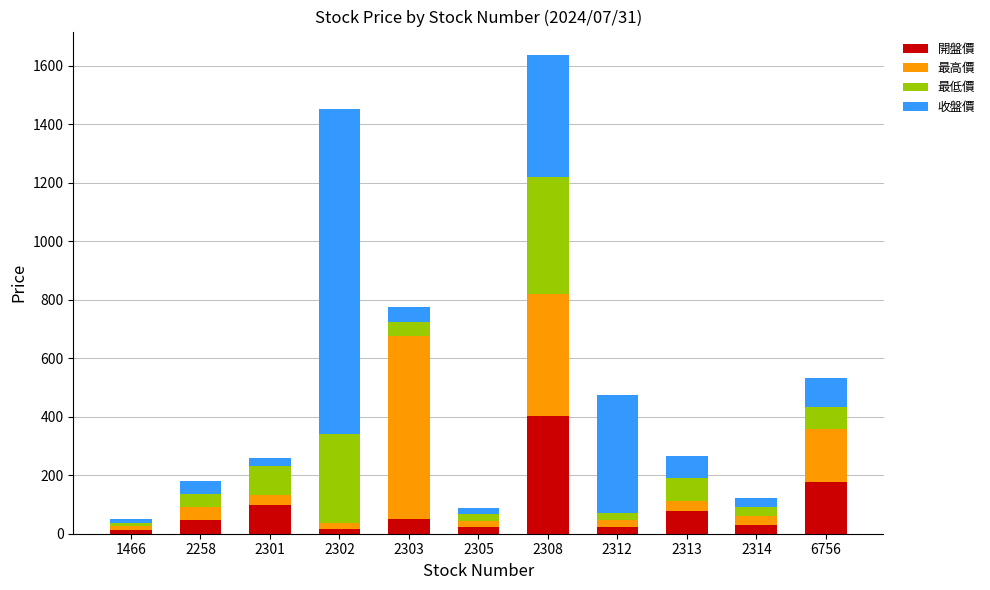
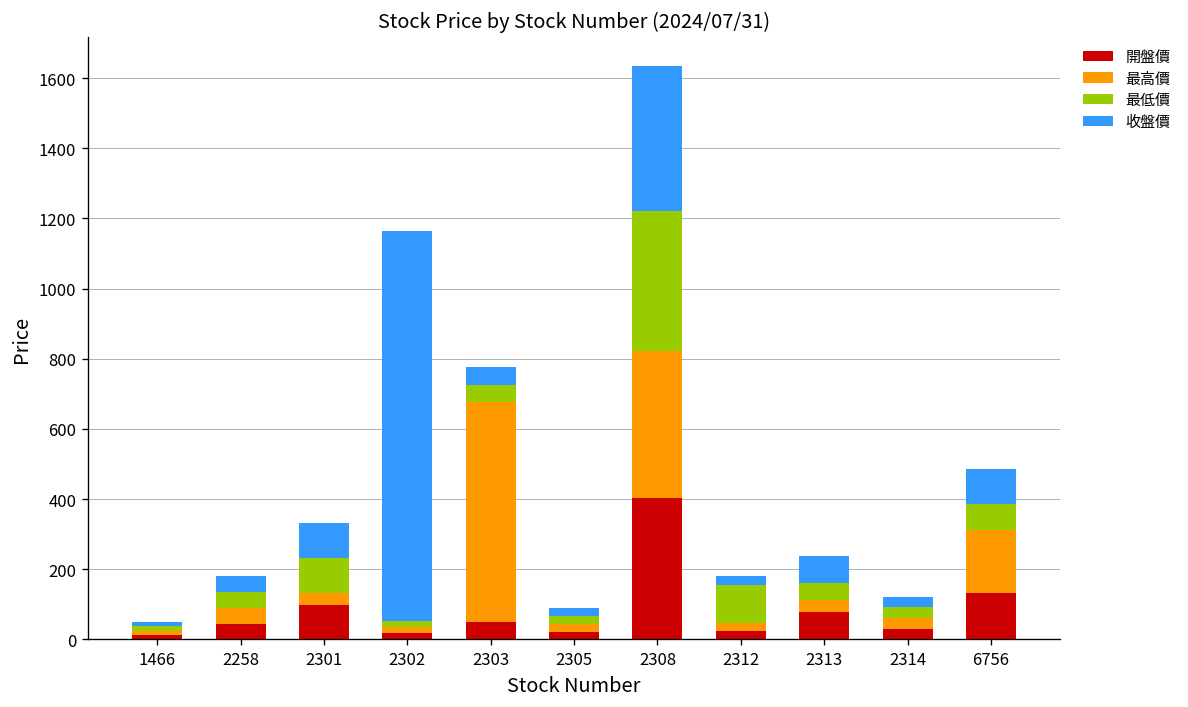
收盤價, 2301: 30 -> 100
最低價, 2302: 310 -> 20
最低價, 2312: 20 -> 110
收盤價, 2312: 410 -> 20
最低價, 2313: 80 -> 50
開盤價, 6756: 180 -> 130
